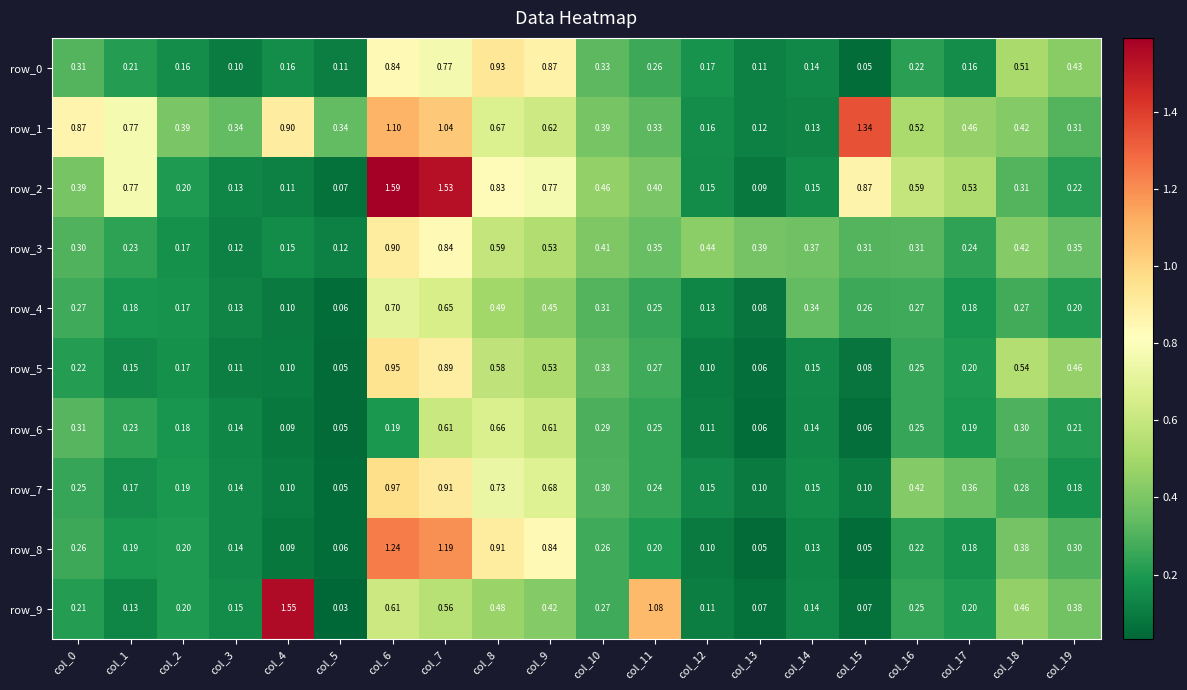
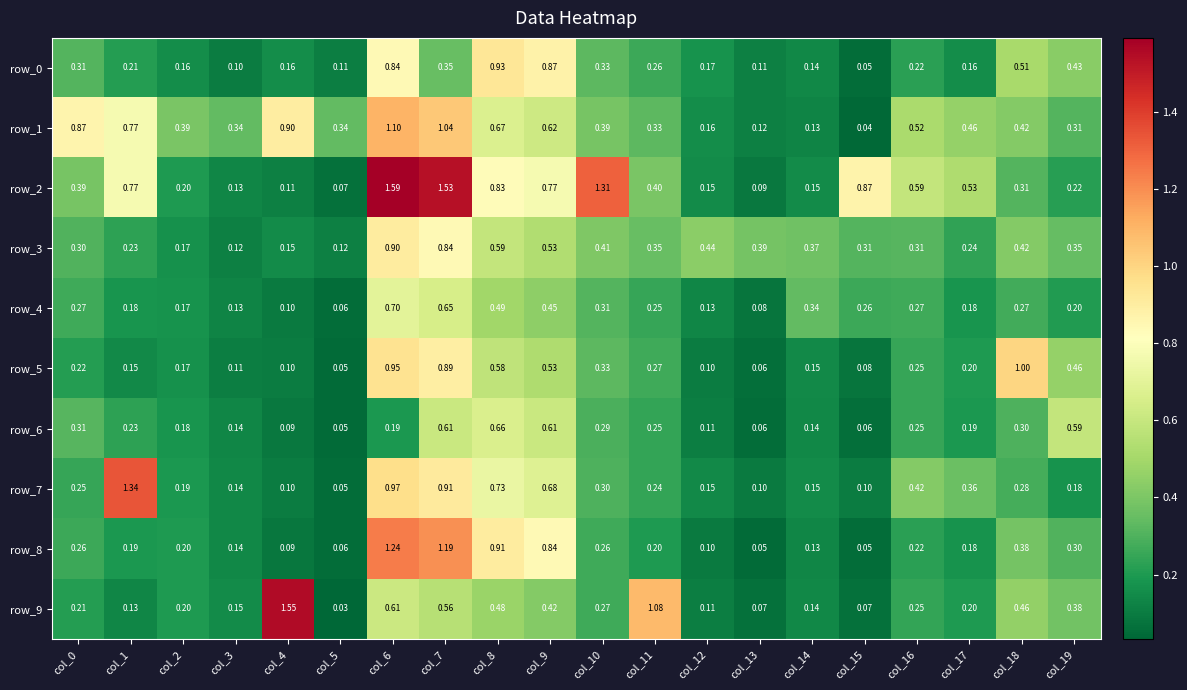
row_0, col_7: 0.77 -> 0.35
row_1, col_15: 1.34 -> 0.04
row_2, col_10: 0.46 -> 1.31
row_5, col_18: 0.54 -> 1.00
row_6, col_19: 0.21 -> 0.59
row_7, col_1: 0.17 -> 1.34
